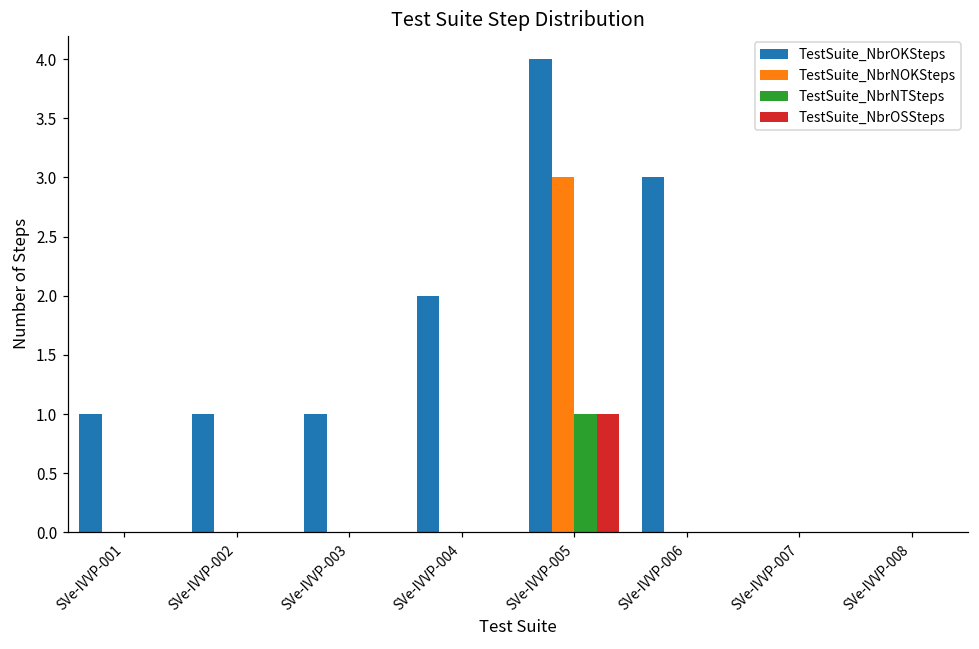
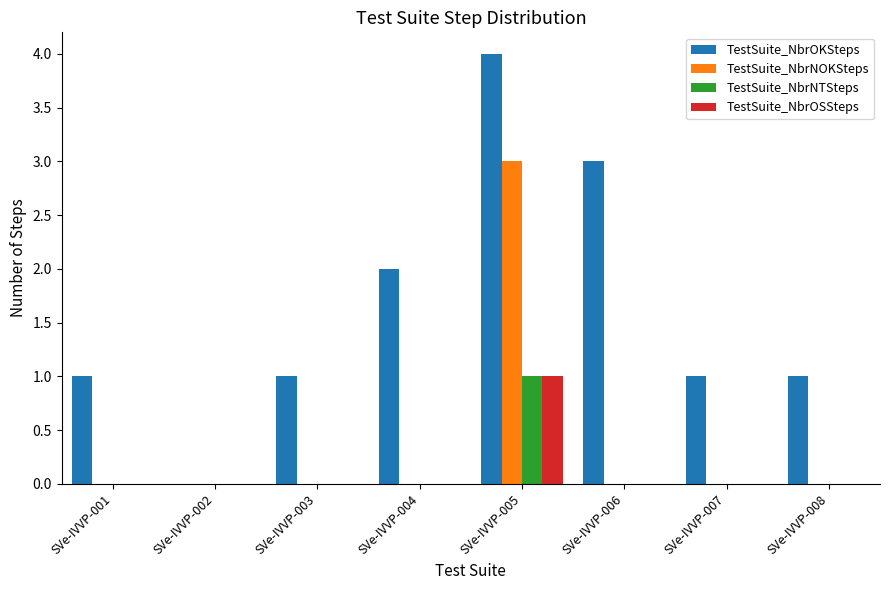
TestSuite_NbrOKSteps, SVe-IVVP-002: 1 -> 0
TestSuite_NbrOKSteps, SVe-IVVP-007: 0 -> 1
TestSuite_NbrOKSteps, SVe-IVVP-008: 0 -> 1
